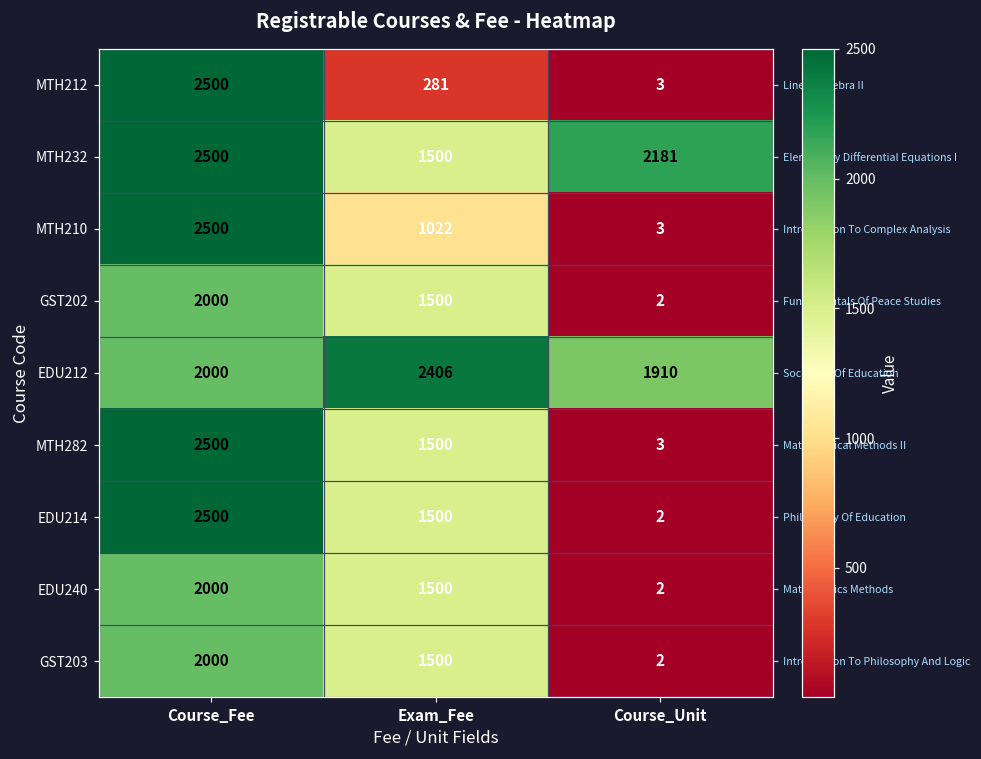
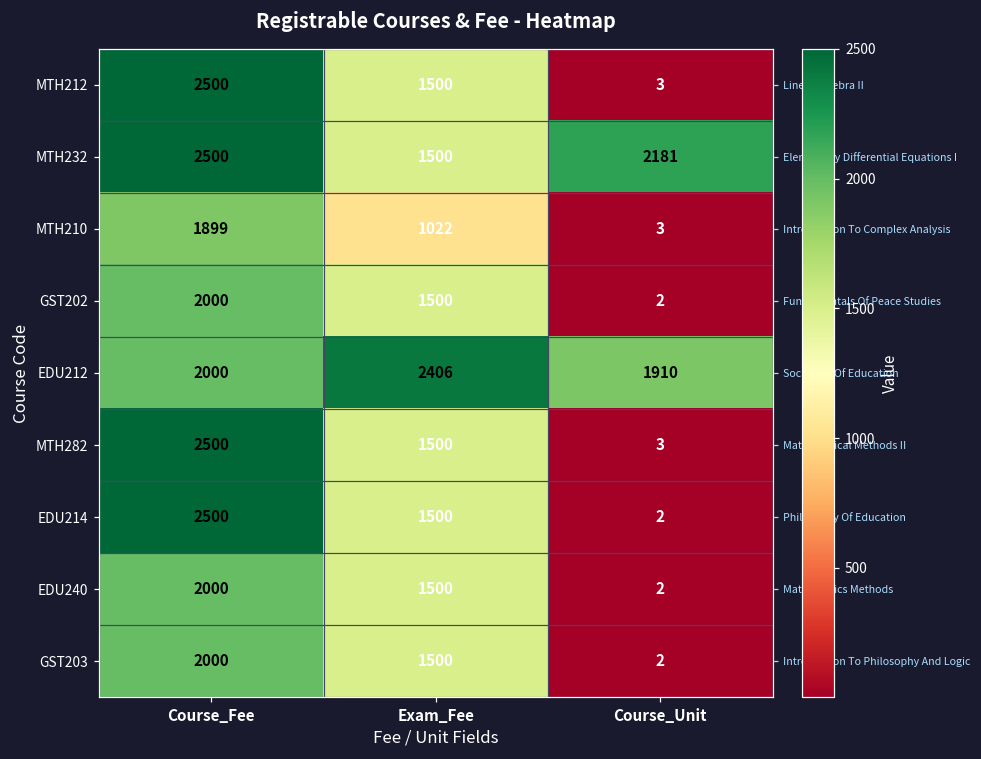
MTH212, Exam_Fee: 281 -> 1500
MTH210, Course_Fee: 2500 -> 1899
